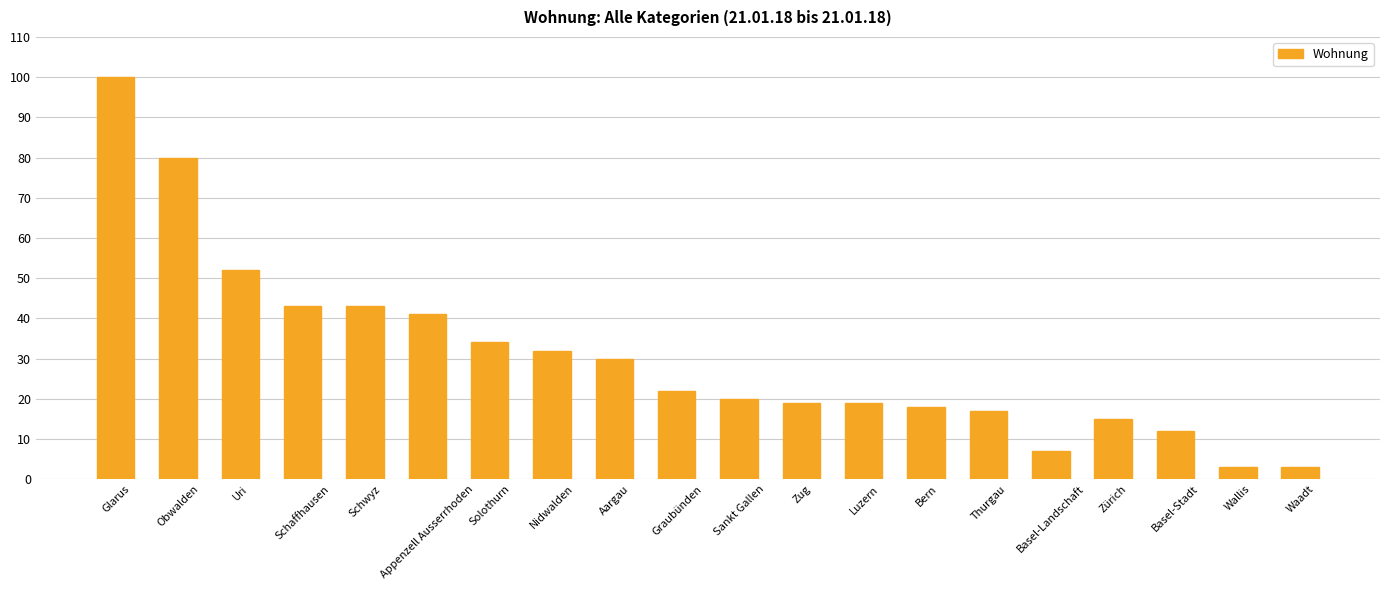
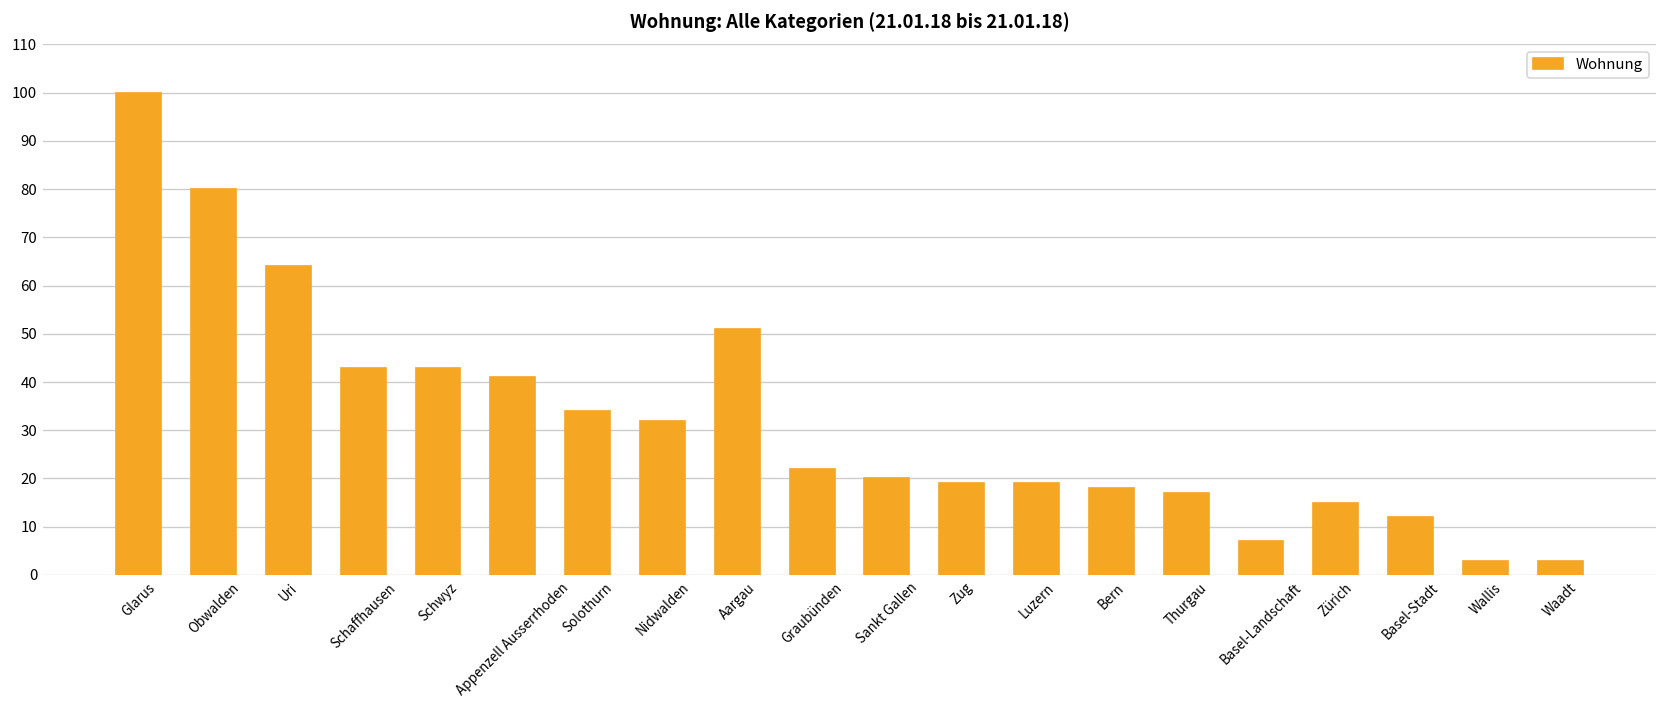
Uri: 52 -> 64
Aargau: 30 -> 51
